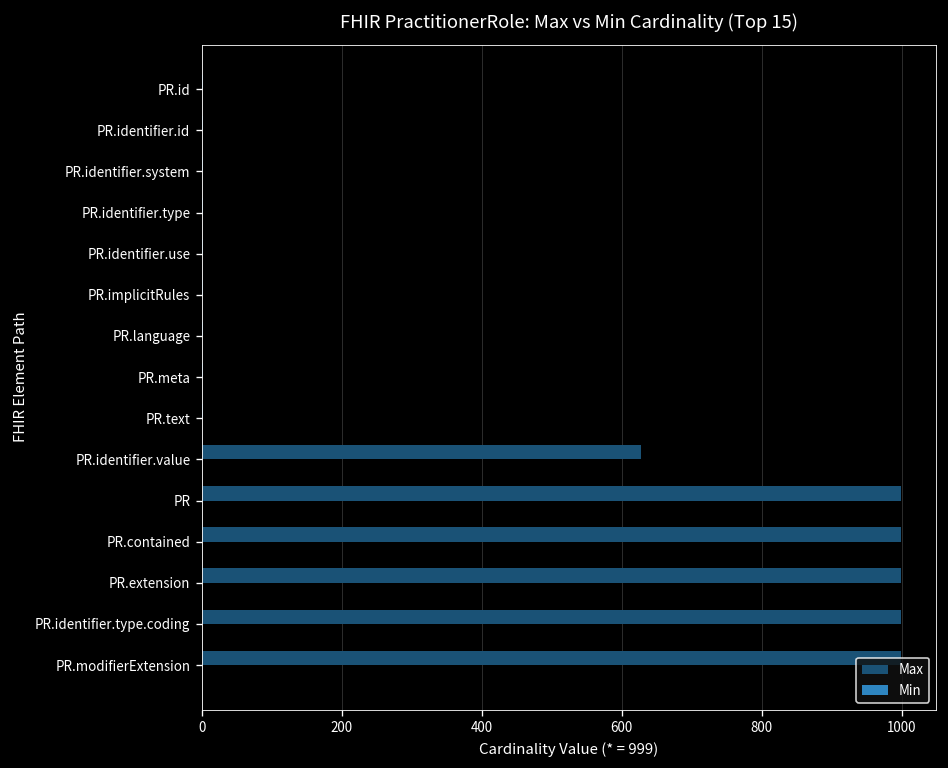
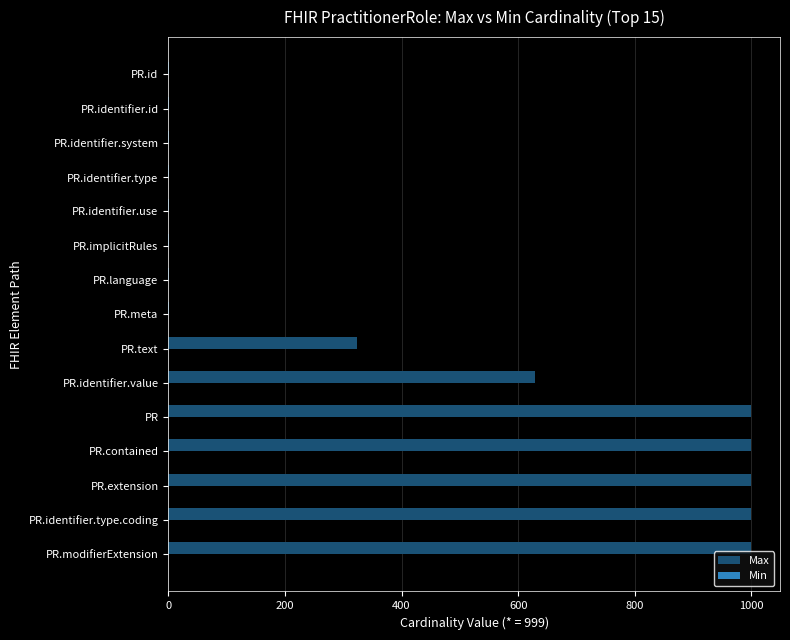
Max, PR.text: 0 -> 320
